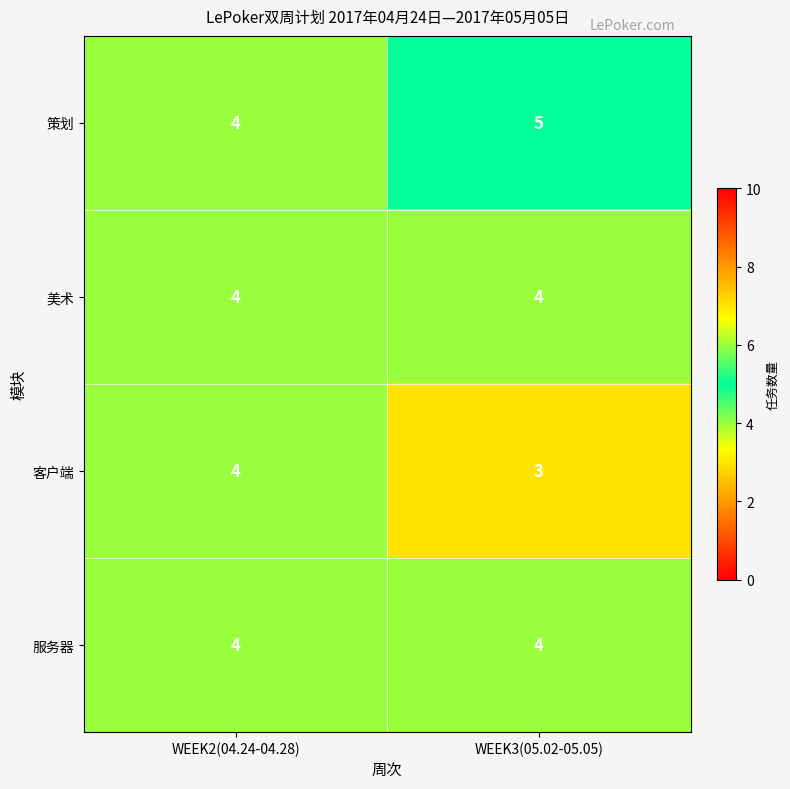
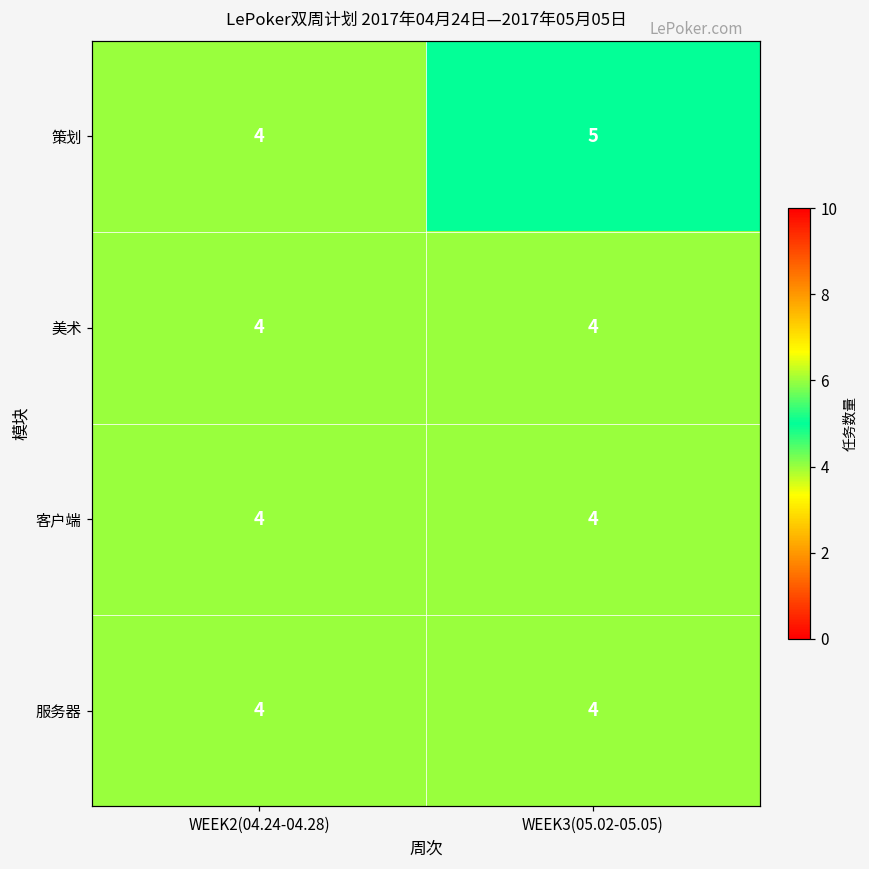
客户端, WEEK3(05.02-05.05): 3 -> 4
